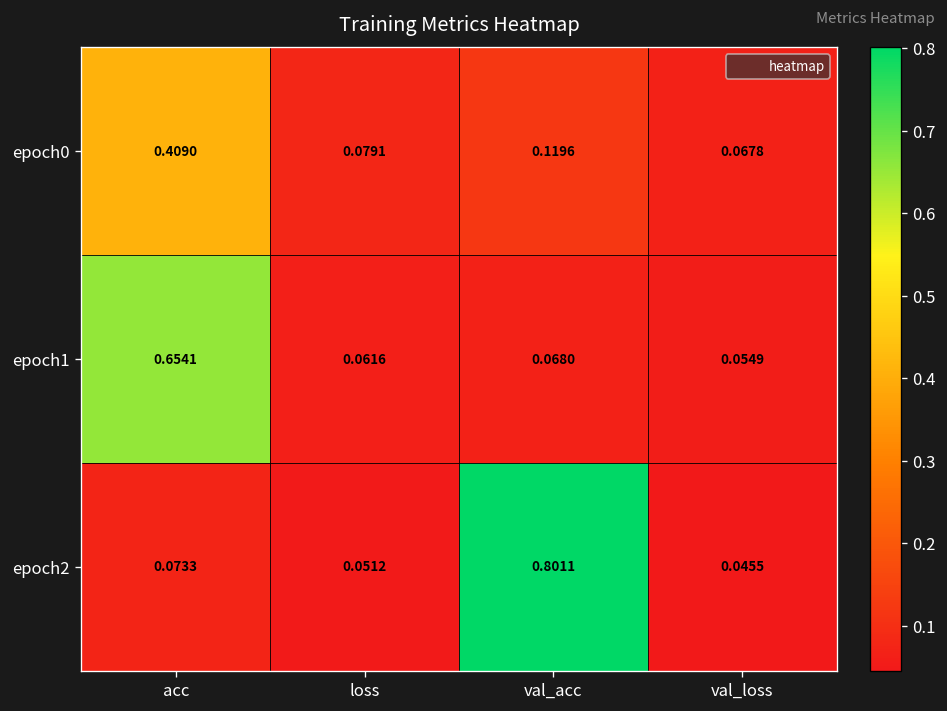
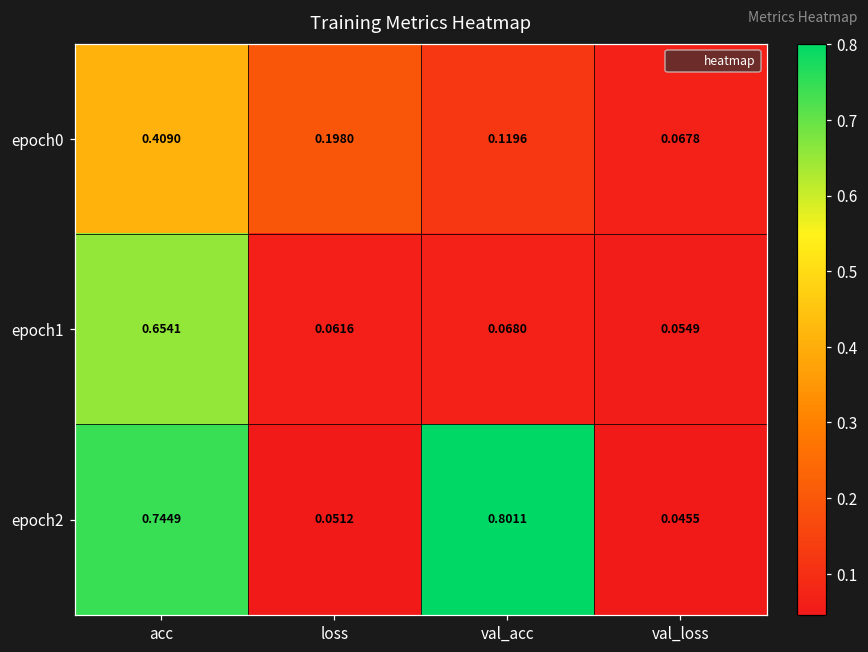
epoch0, loss: 0.0791 -> 0.1980
epoch2, acc: 0.0733 -> 0.7449
